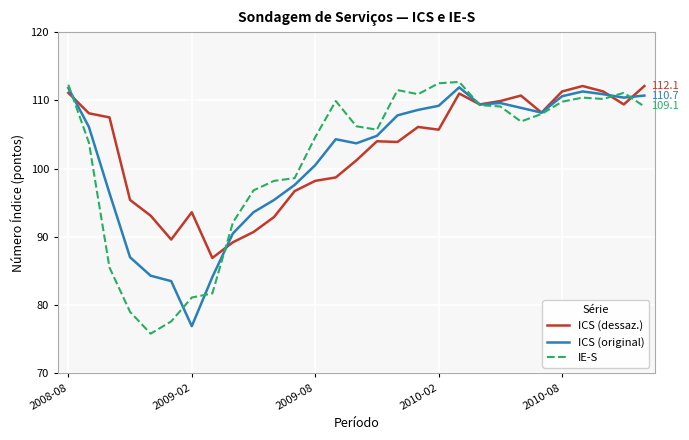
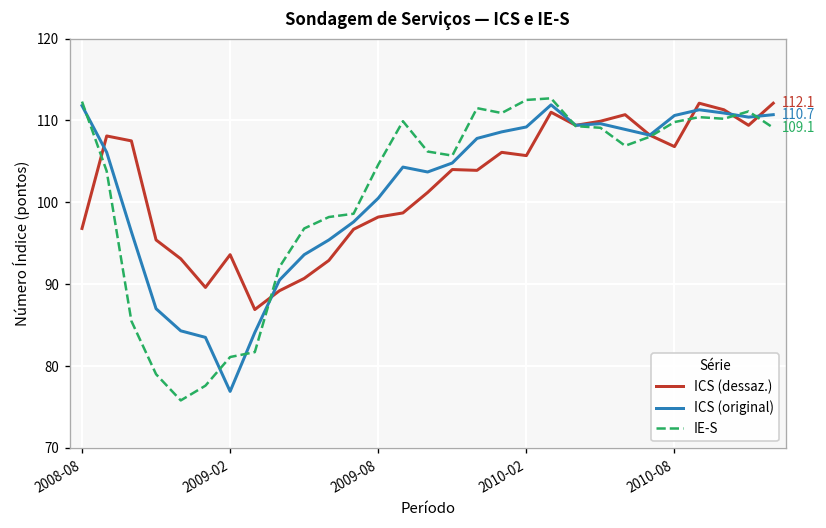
ICS (dessaz.), 2008-08: 111 -> 97
ICS (dessaz.), 2010-08: 111 -> 107
